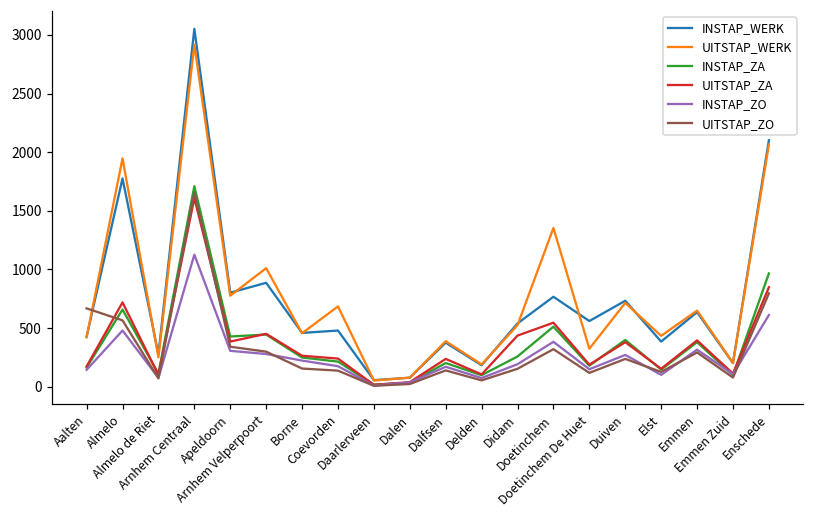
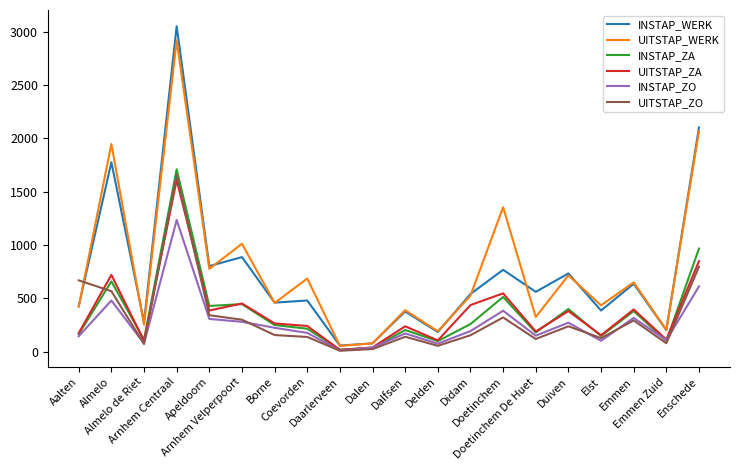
INSTAP_ZO, Arnhem Centraal: 1130 -> 1230
